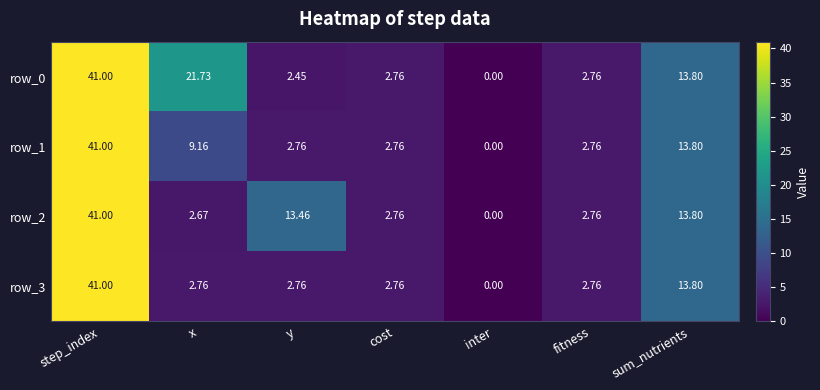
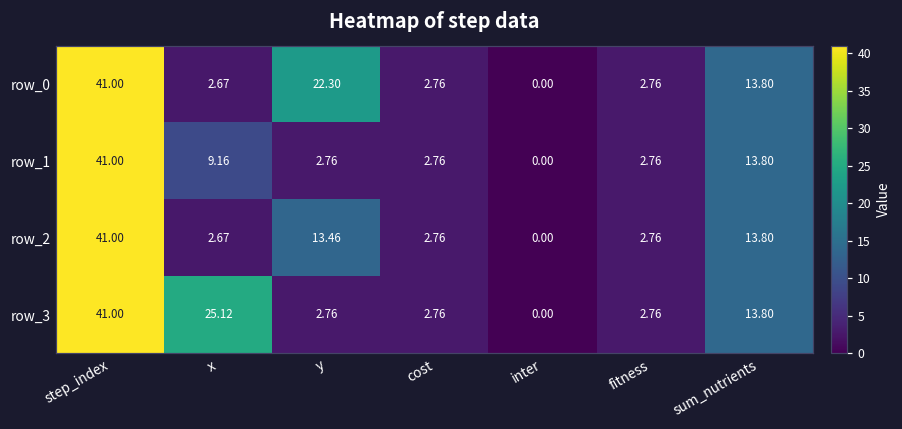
row_0, x: 21.73 -> 2.67
row_0, y: 2.45 -> 22.30
row_3, x: 2.76 -> 25.12
